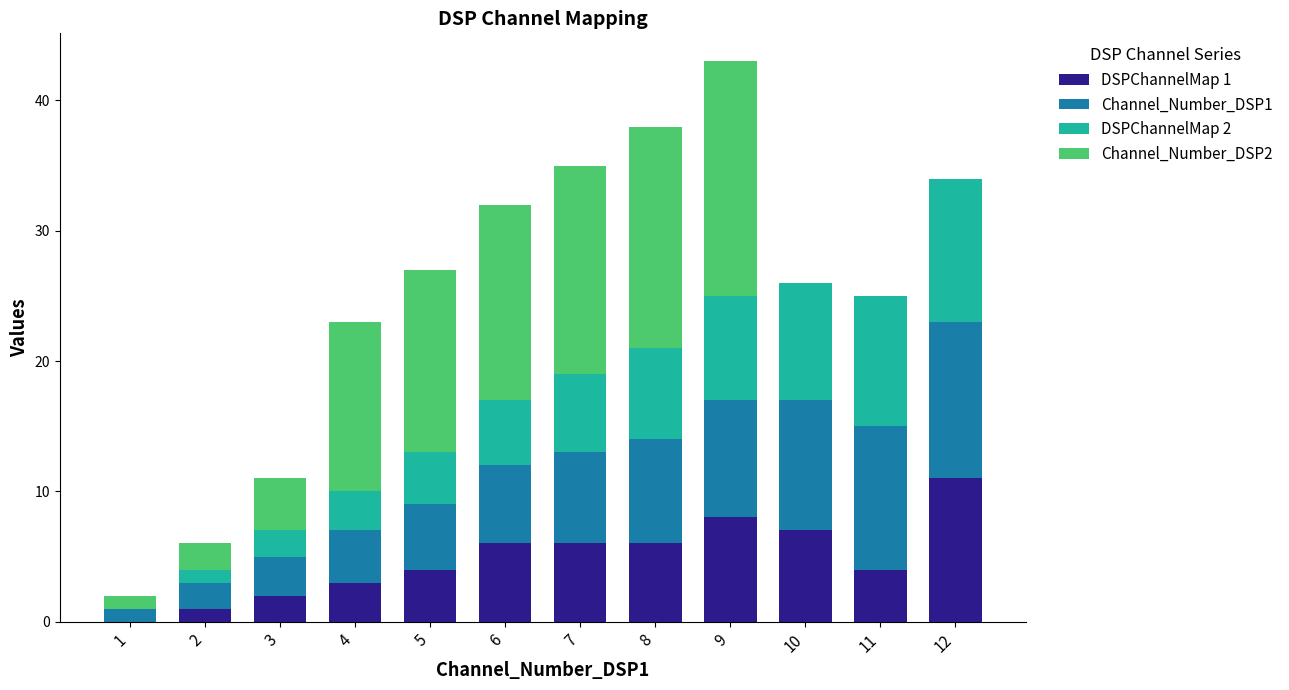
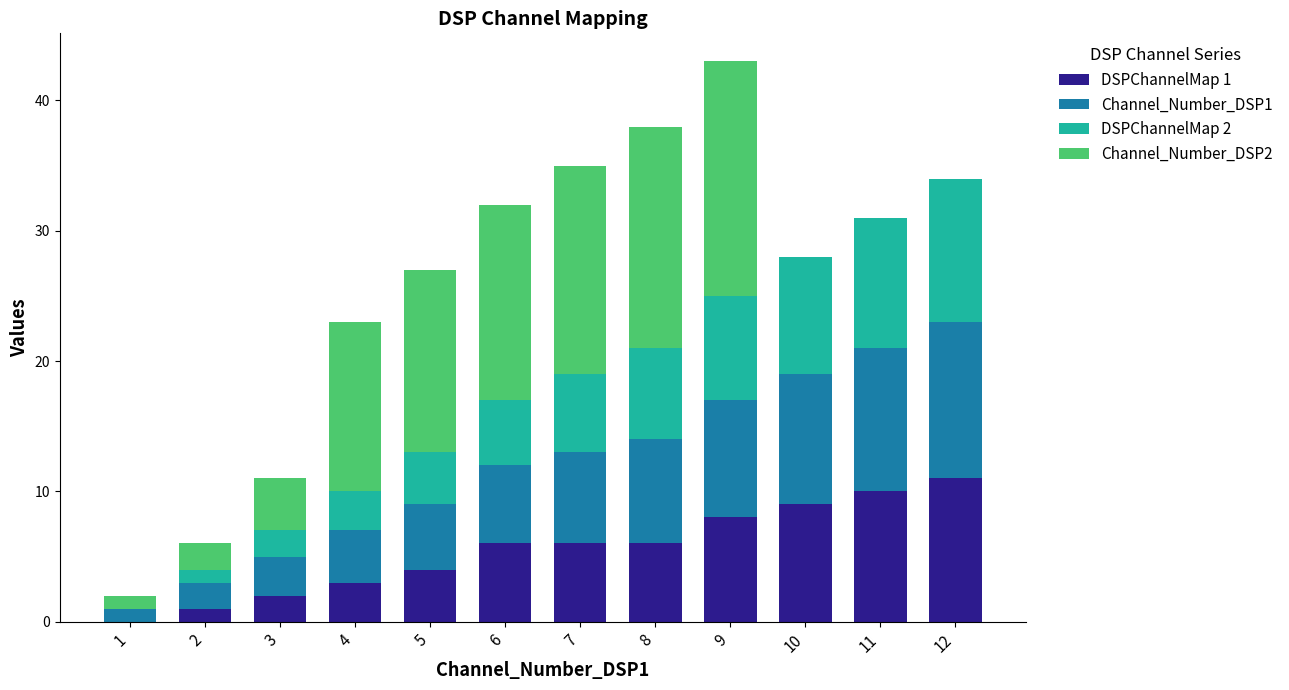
DSPChannelMap 1, 10: 7 -> 9
DSPChannelMap 1, 11: 4 -> 10
